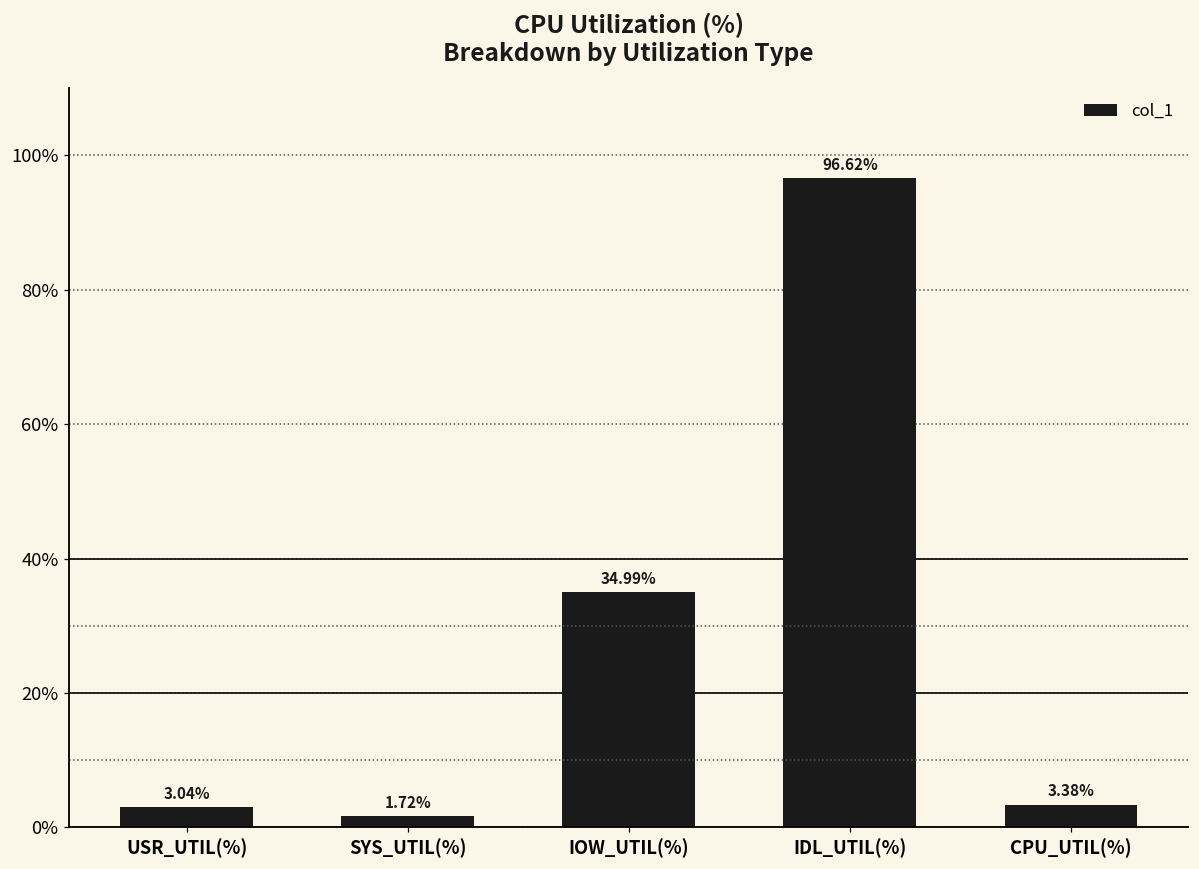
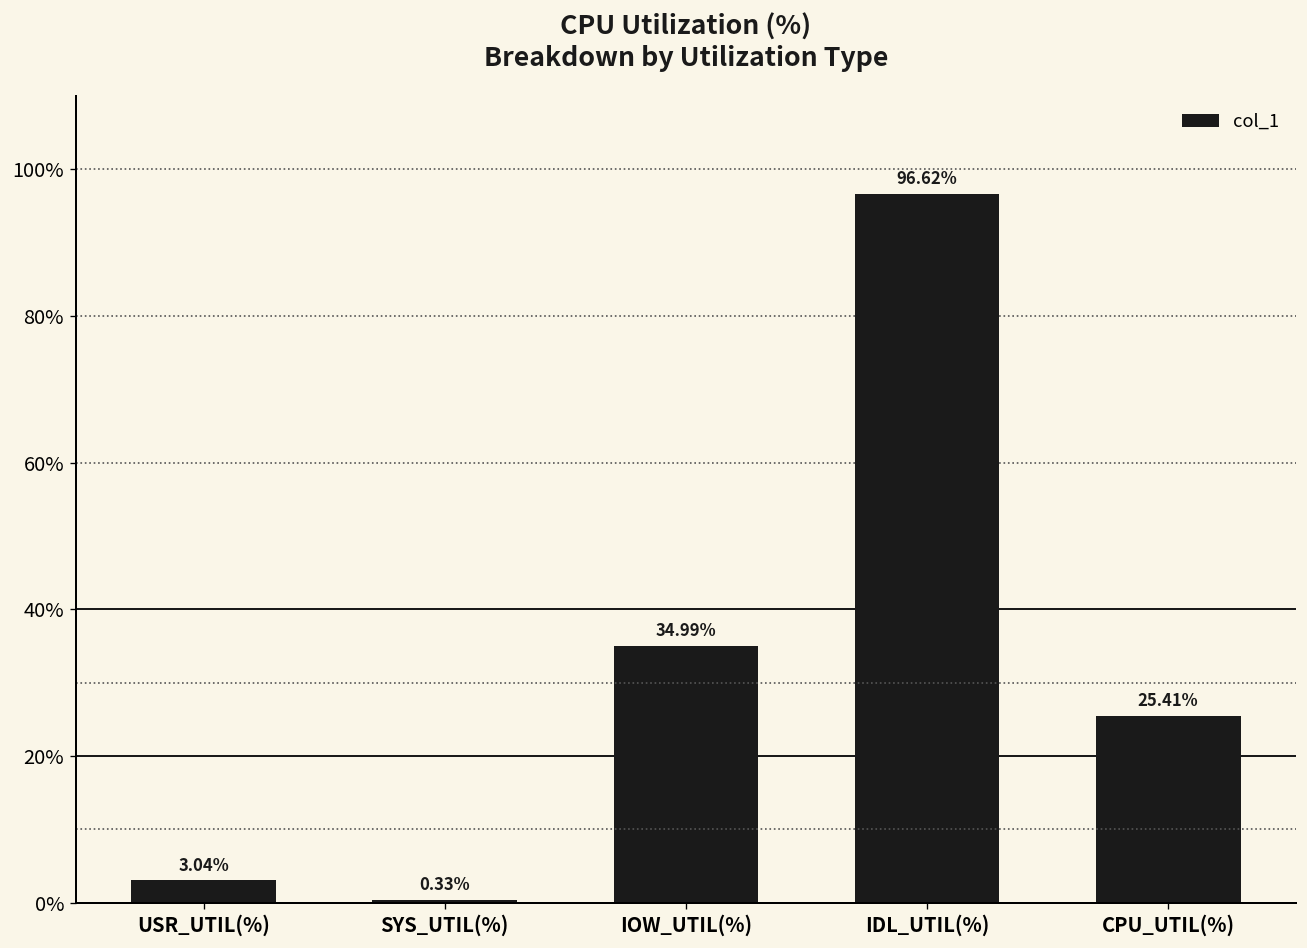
SYS_UTIL(%): 1.72% -> 0.33%
CPU_UTIL(%): 3.38% -> 25.41%
